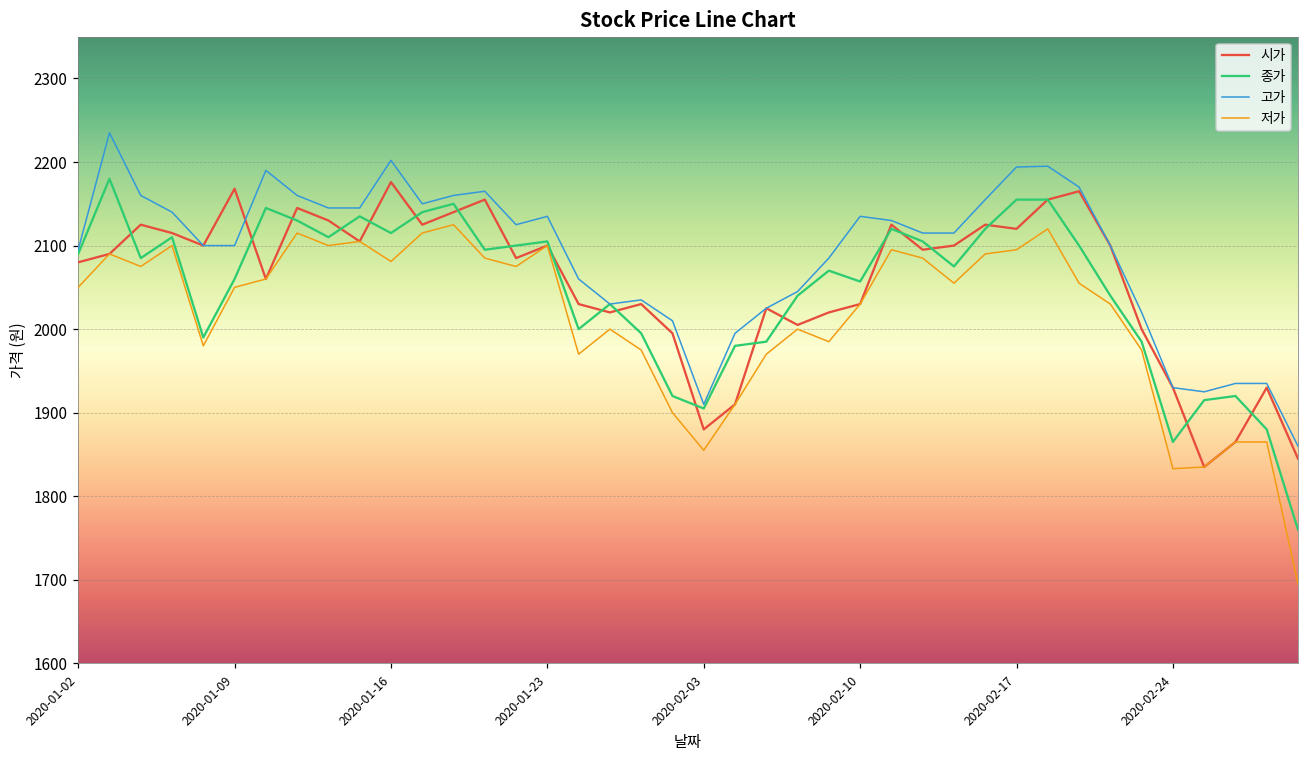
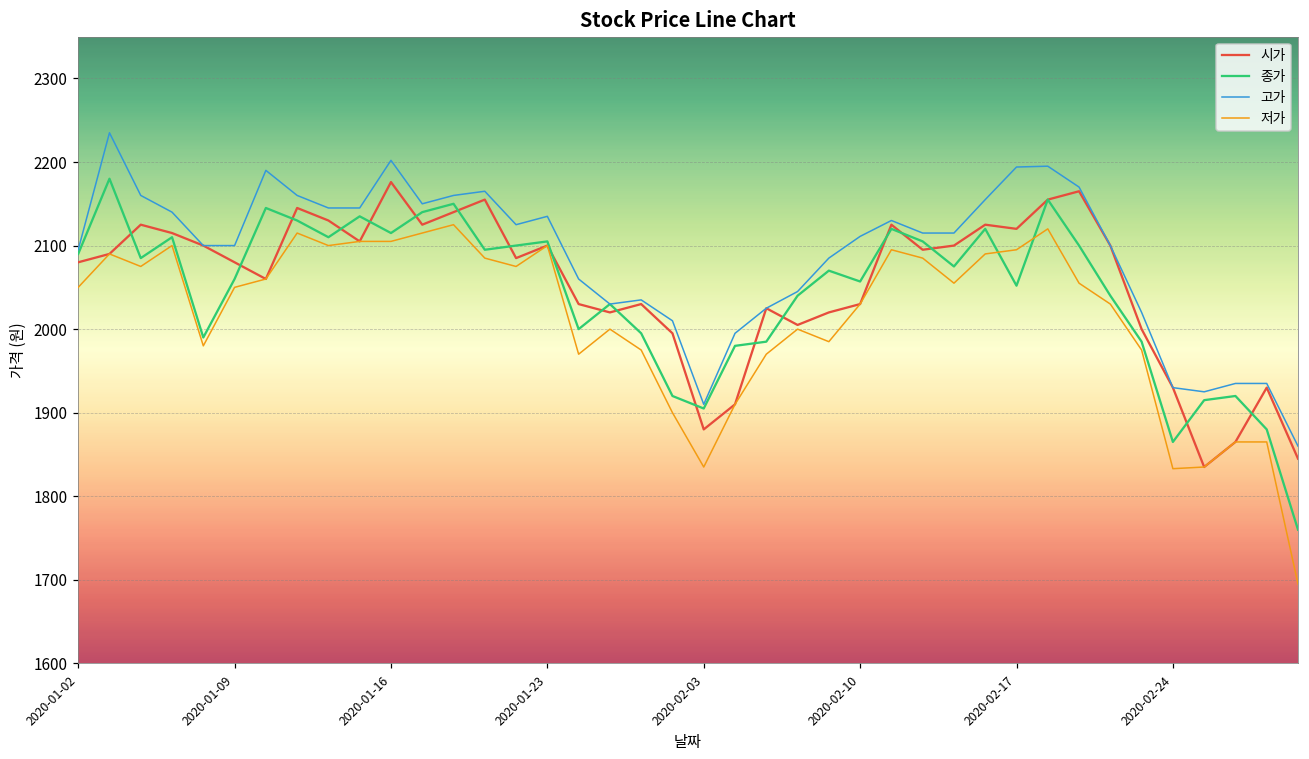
시가, 2020-01-09: 2170 -> 2080
저가, 2020-01-16: 2080 -> 2110
저가, 2020-02-03: 1860 -> 1840
고가, 2020-02-10: 2140 -> 2110
종가, 2020-02-17: 2160 -> 2050
